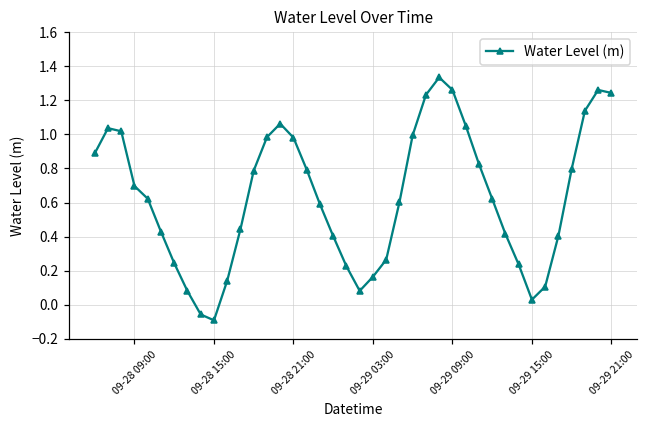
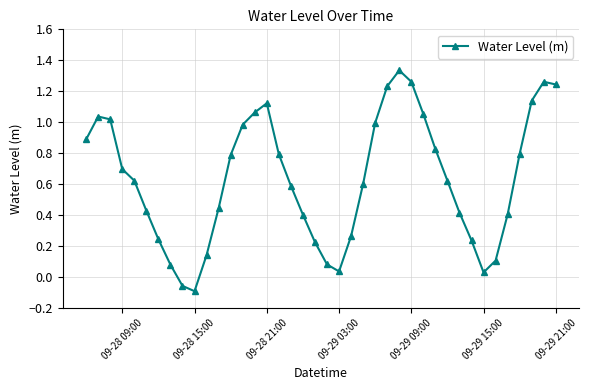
09-28 21:00: 0.98 -> 1.12
09-29 03:00: 0.16 -> 0.04
